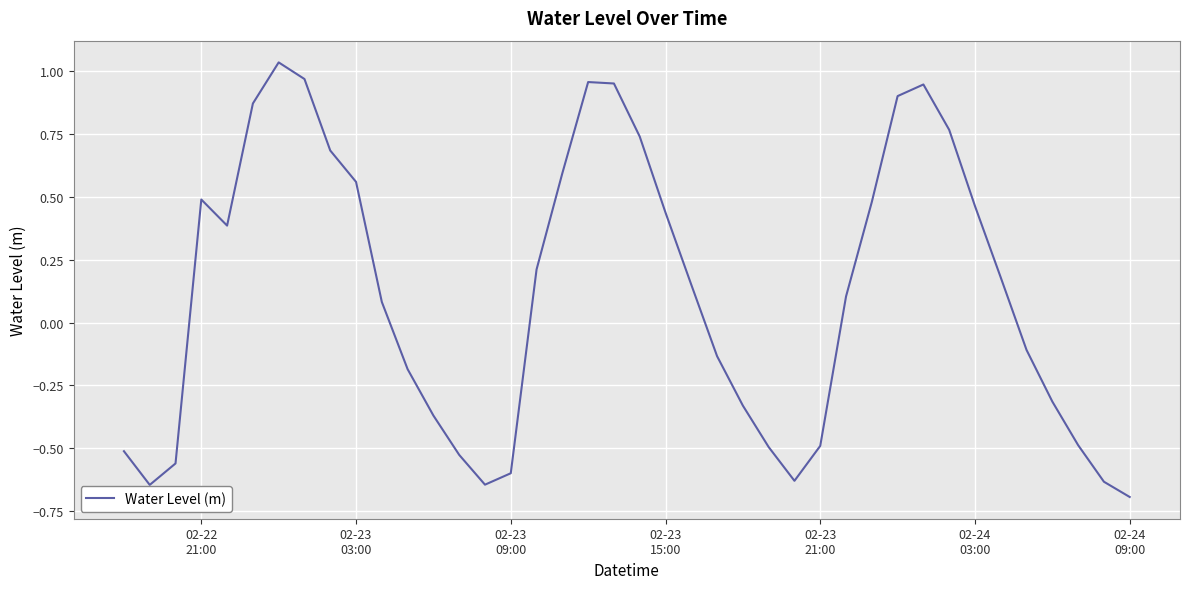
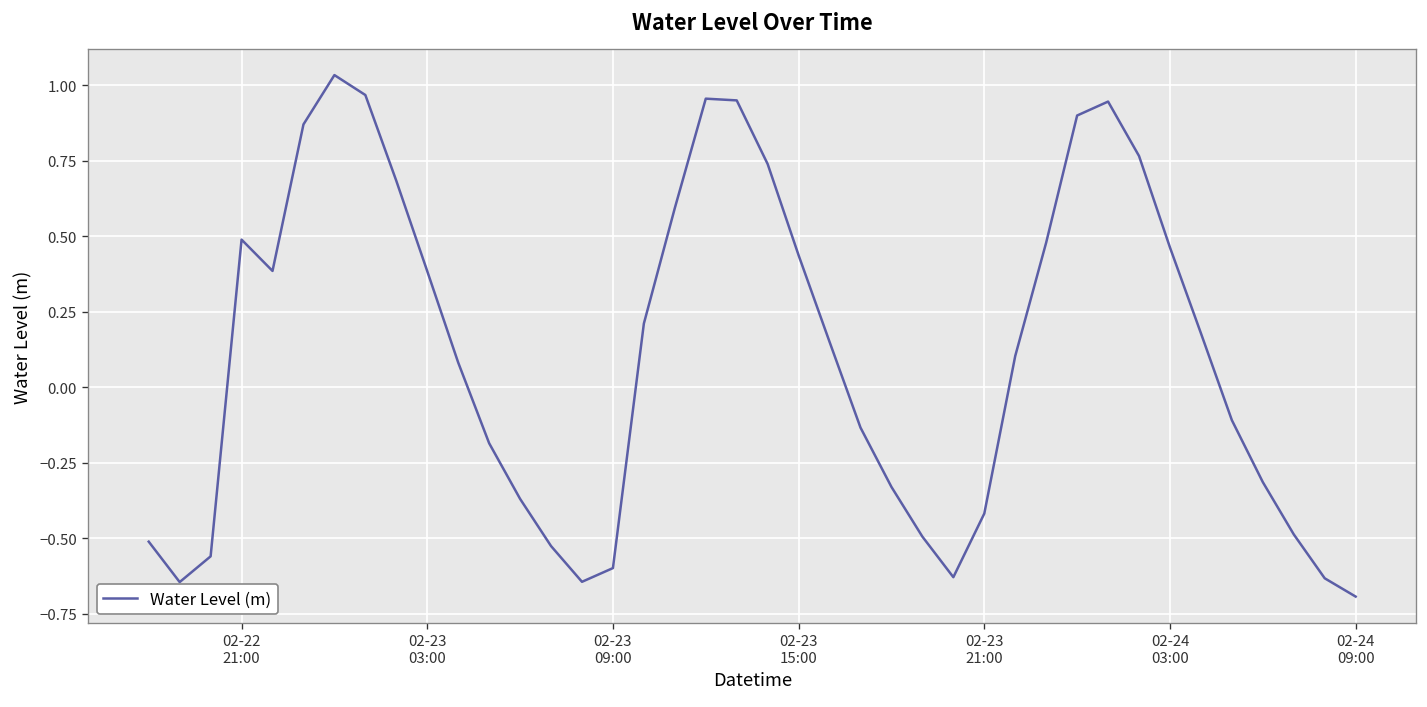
02-23 03:00: 0.56 -> 0.38
02-23 21:00: -0.49 -> -0.42
